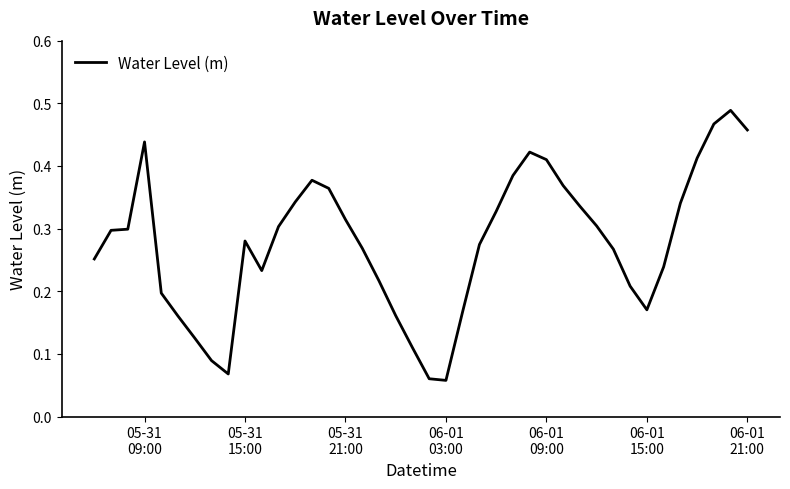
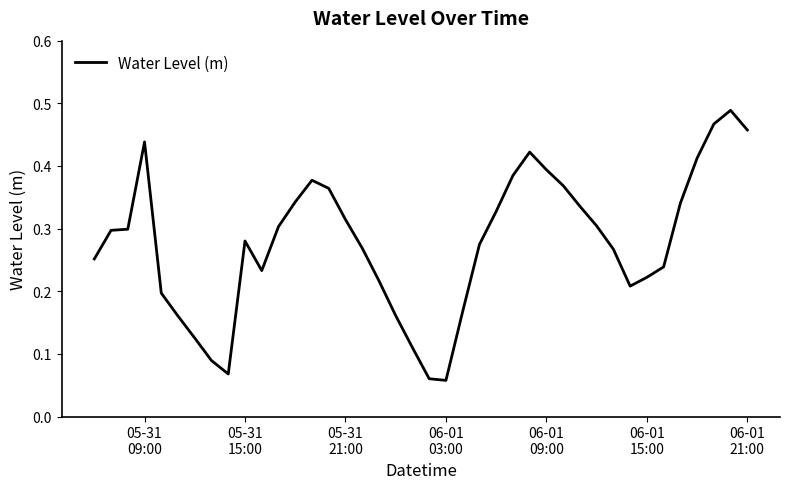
06-01 09:00: 0.41 -> 0.39
06-01 15:00: 0.17 -> 0.22
